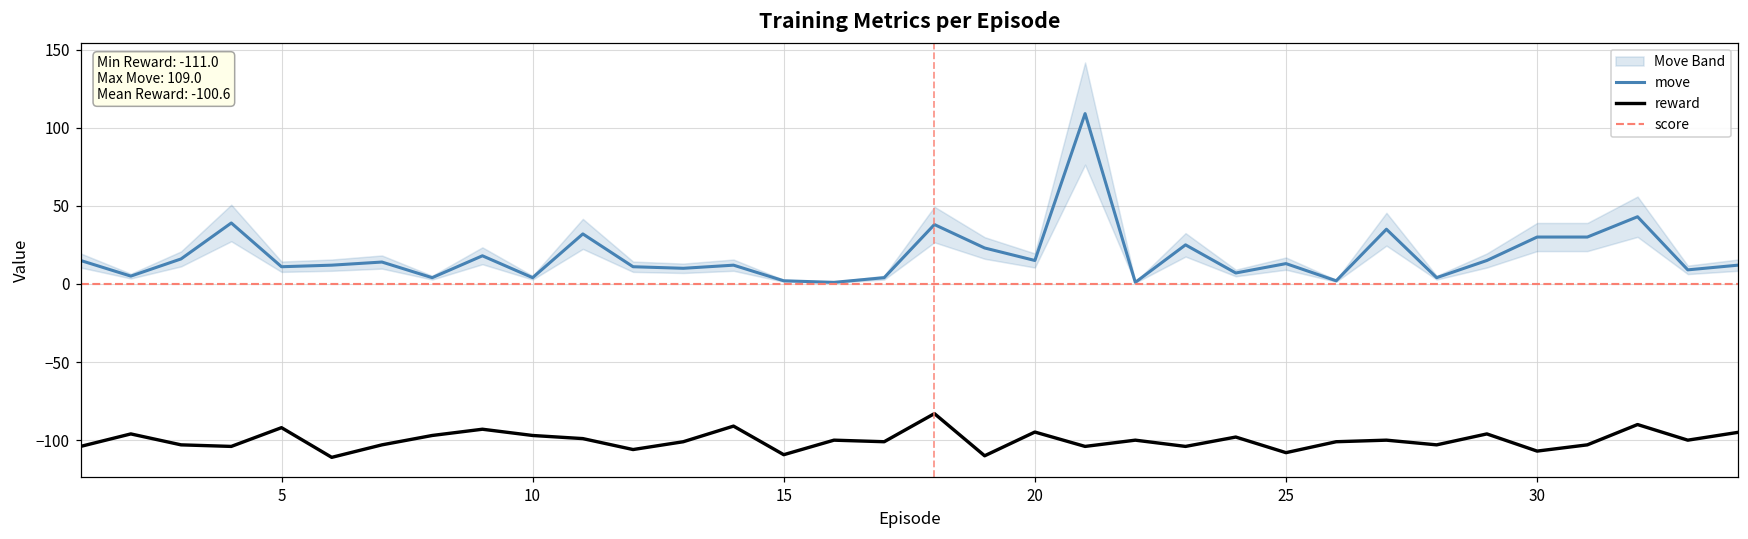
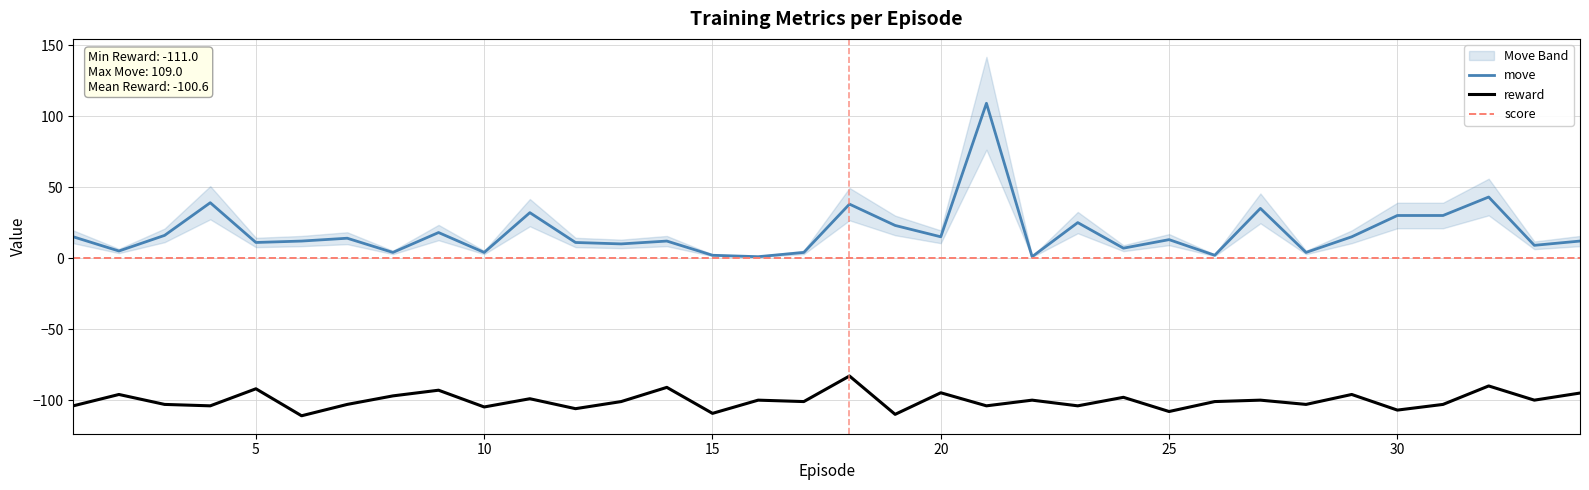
reward, 10: -97 -> -105
